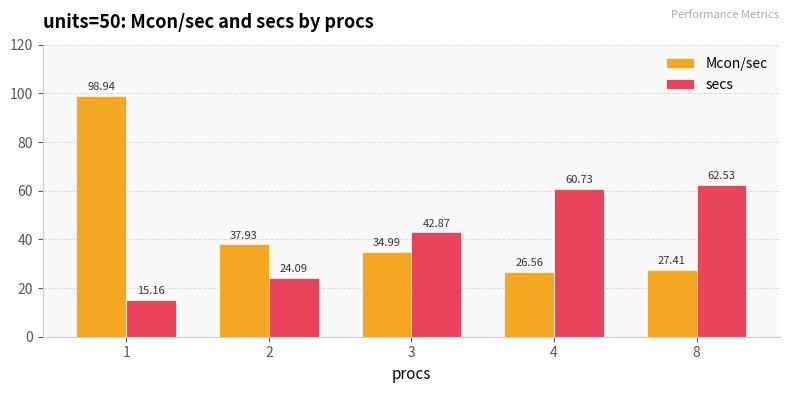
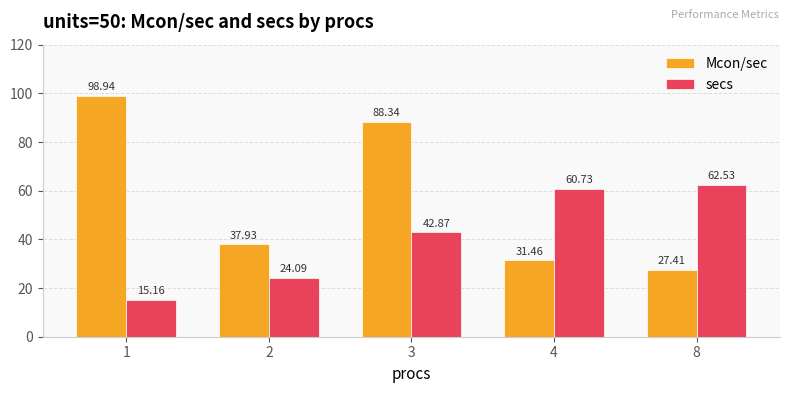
Mcon/sec, 3: 34.99 -> 88.34
Mcon/sec, 4: 26.56 -> 31.46
